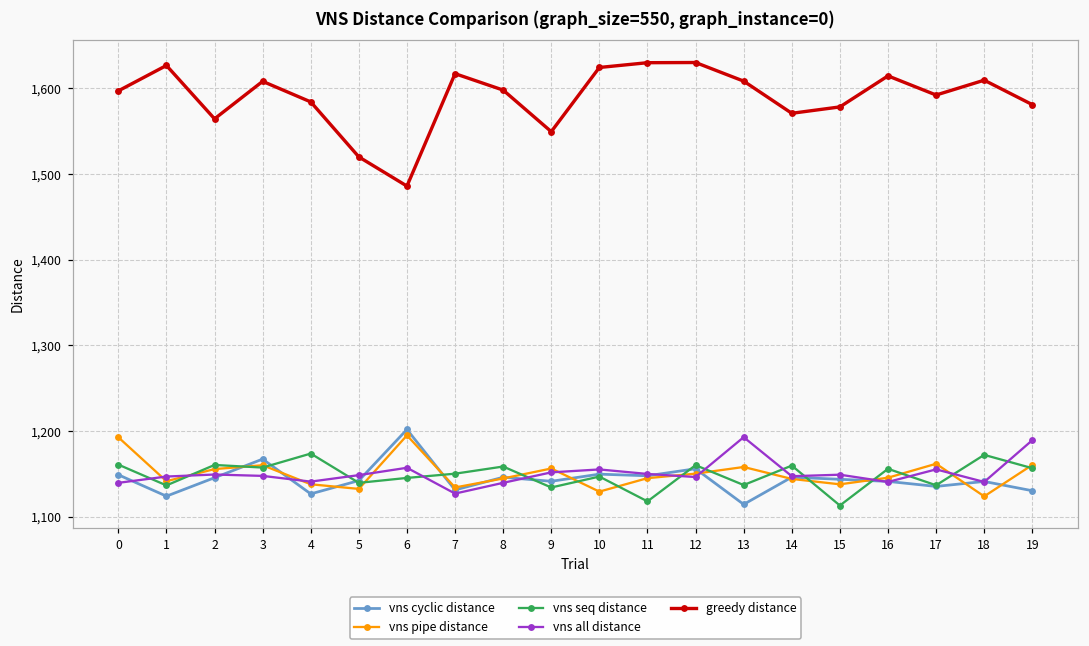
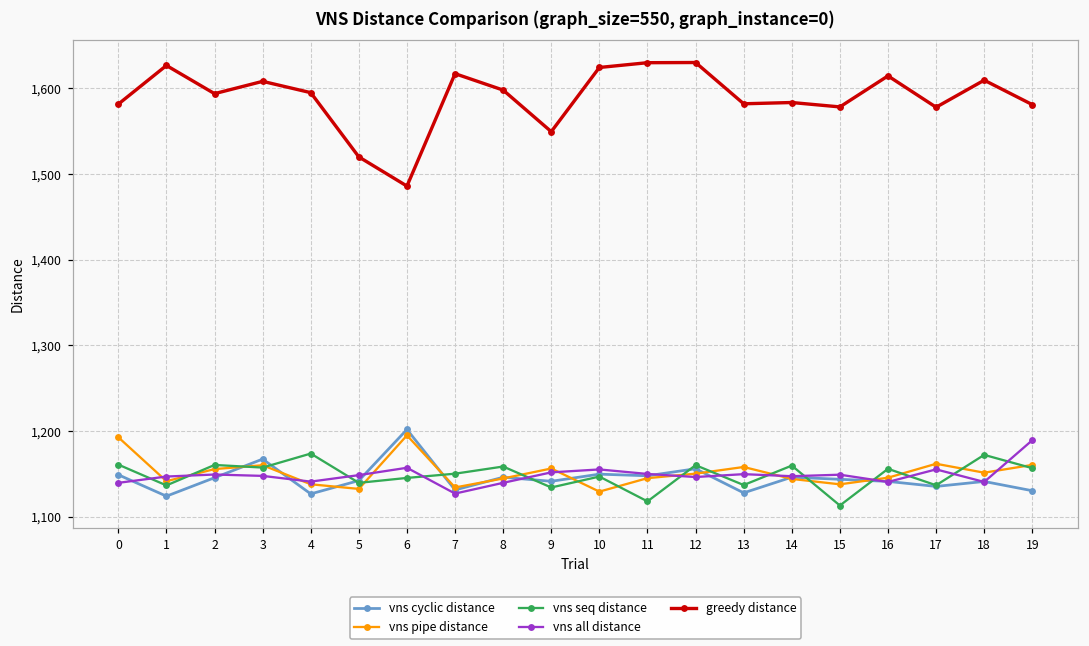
greedy distance, 0: 1,600 -> 1,580
greedy distance, 2: 1,560 -> 1,590
greedy distance, 4: 1,580 -> 1,600
vns cyclic distance, 13: 1,110 -> 1,130
vns all distance, 13: 1,190 -> 1,150
greedy distance, 13: 1,610 -> 1,580
greedy distance, 14: 1,570 -> 1,580
greedy distance, 17: 1,590 -> 1,580
vns pipe distance, 18: 1,120 -> 1,150
